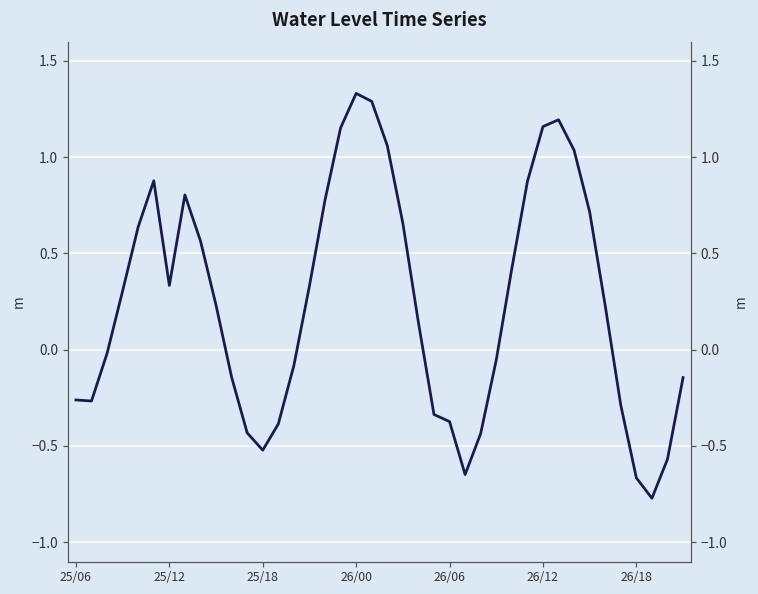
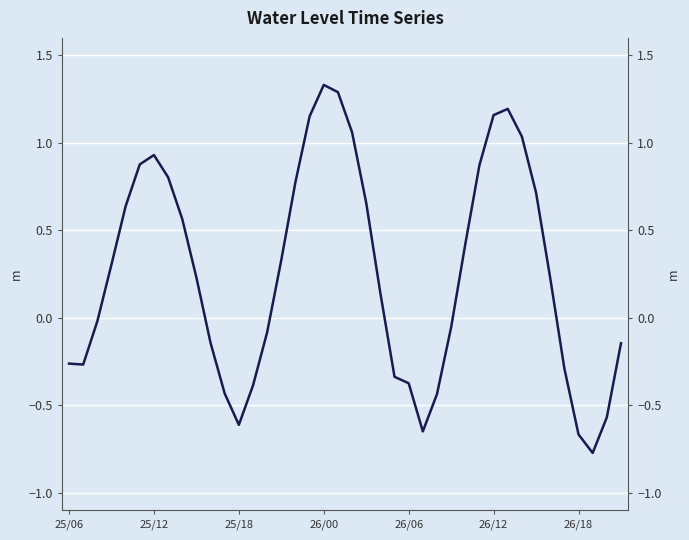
25/12: 0.33 -> 0.93
25/18: -0.52 -> -0.61
